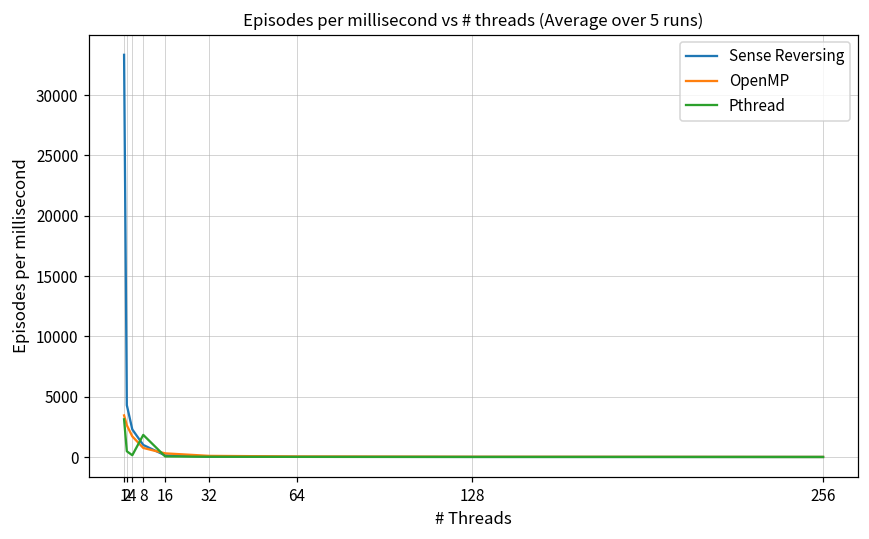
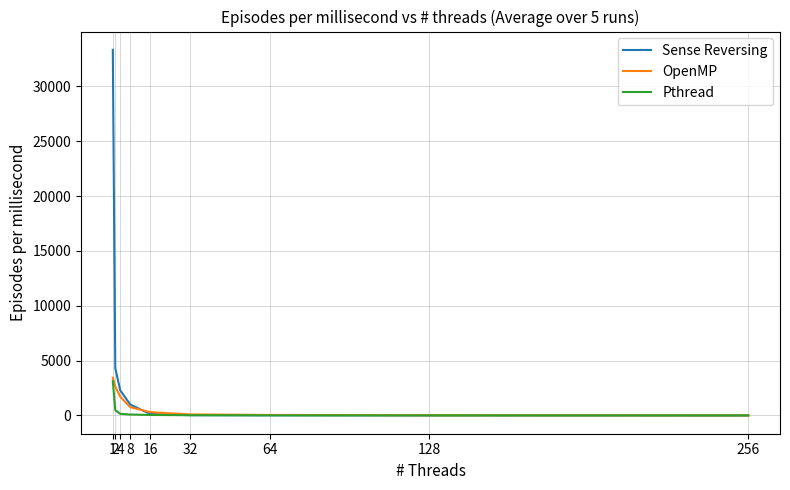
Pthread, 8: 1800 -> 100
